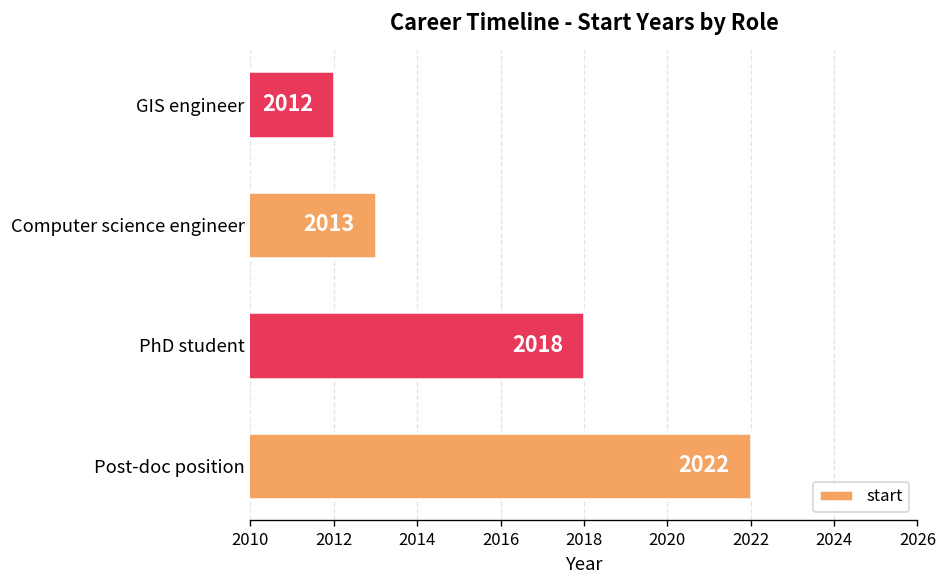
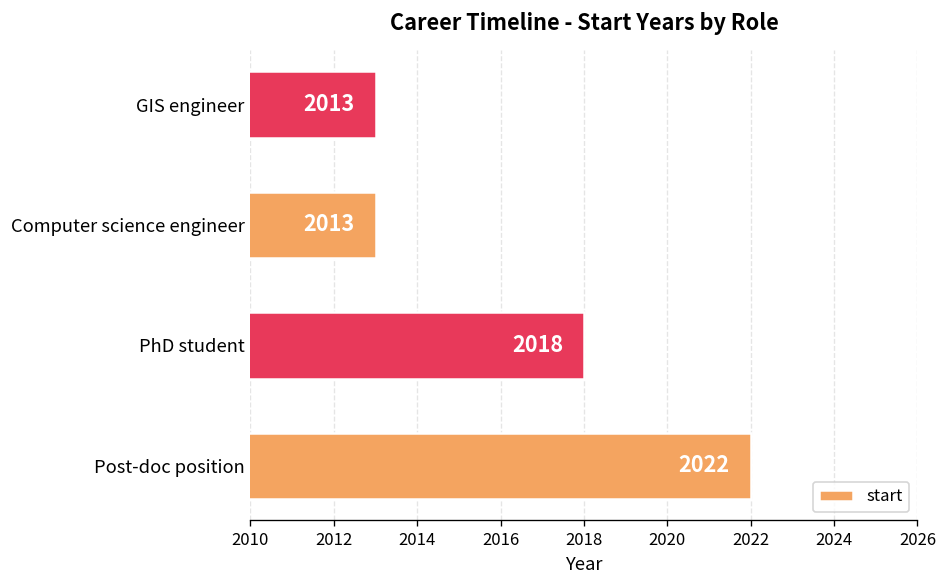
GIS engineer: 2012 -> 2013
